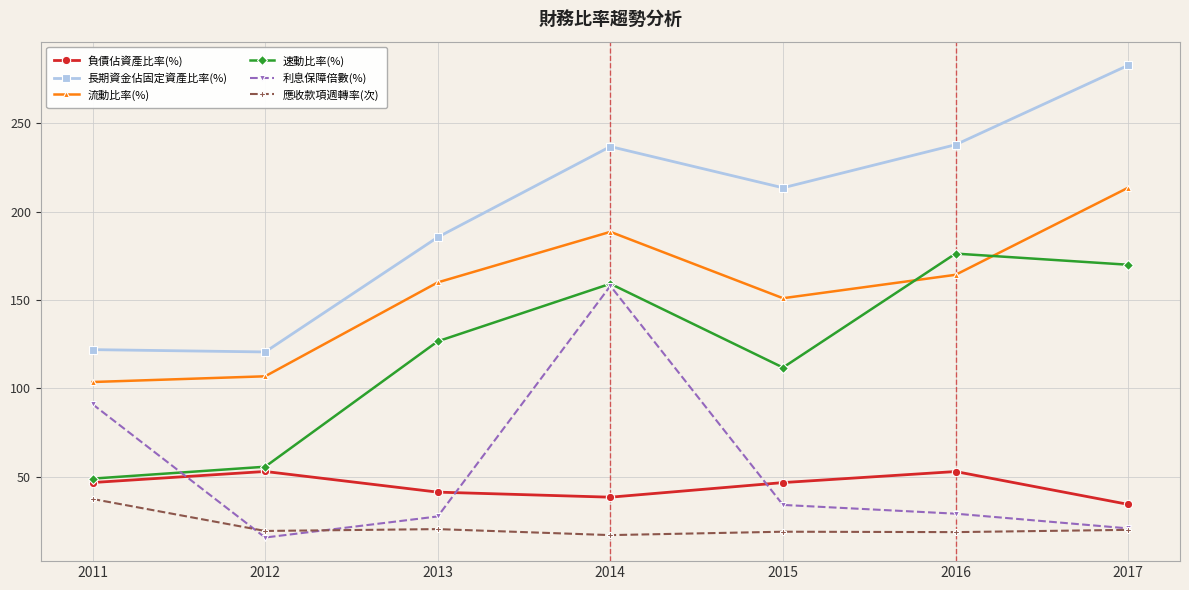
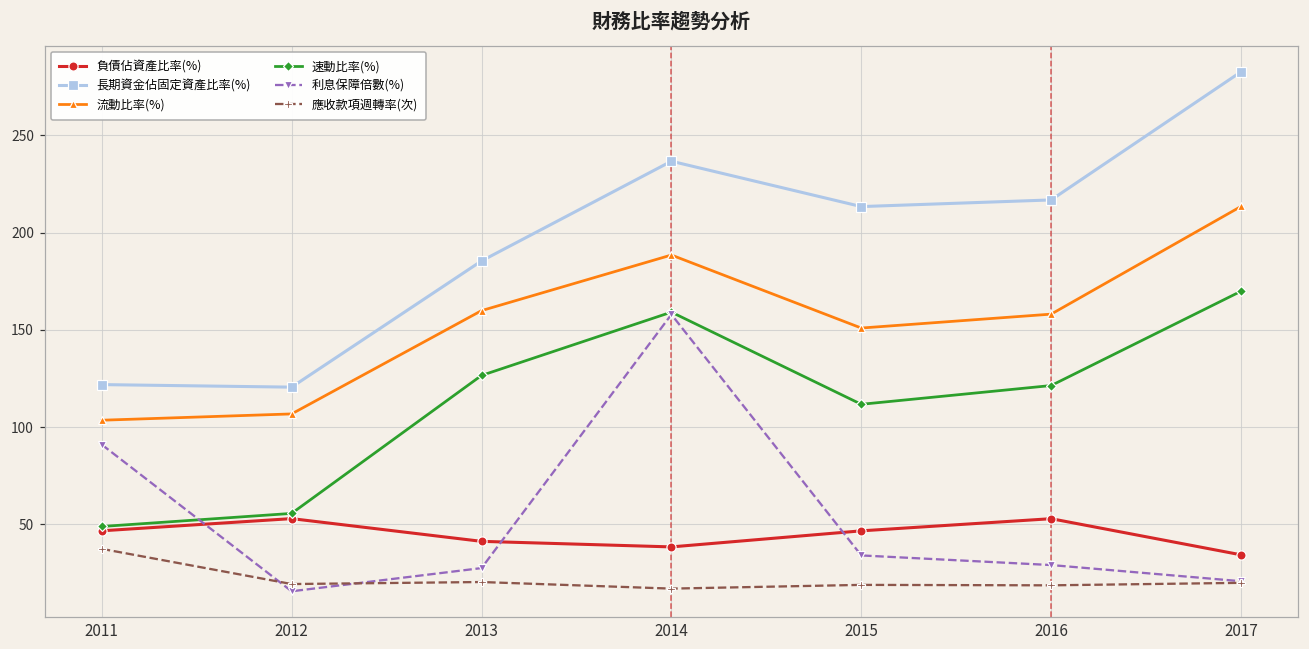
長期資金佔固定資產比率(%), 2016: 238 -> 217
流動比率(%), 2016: 164 -> 158
速動比率(%), 2016: 176 -> 121
